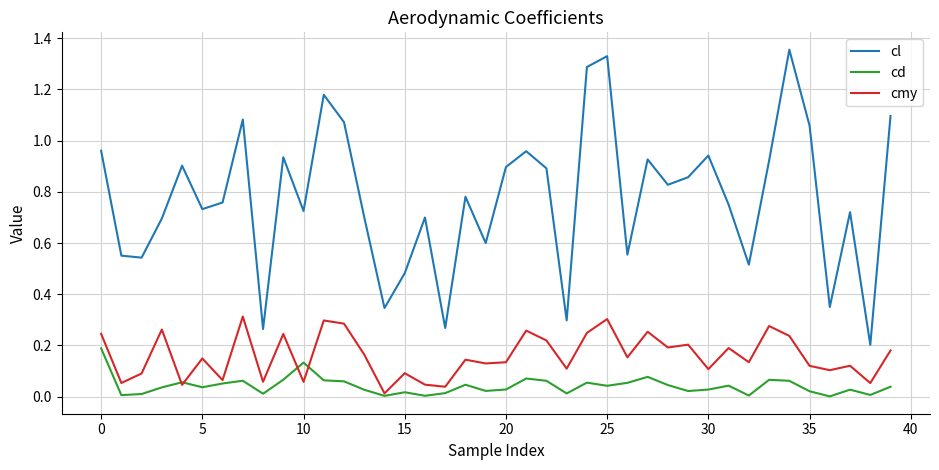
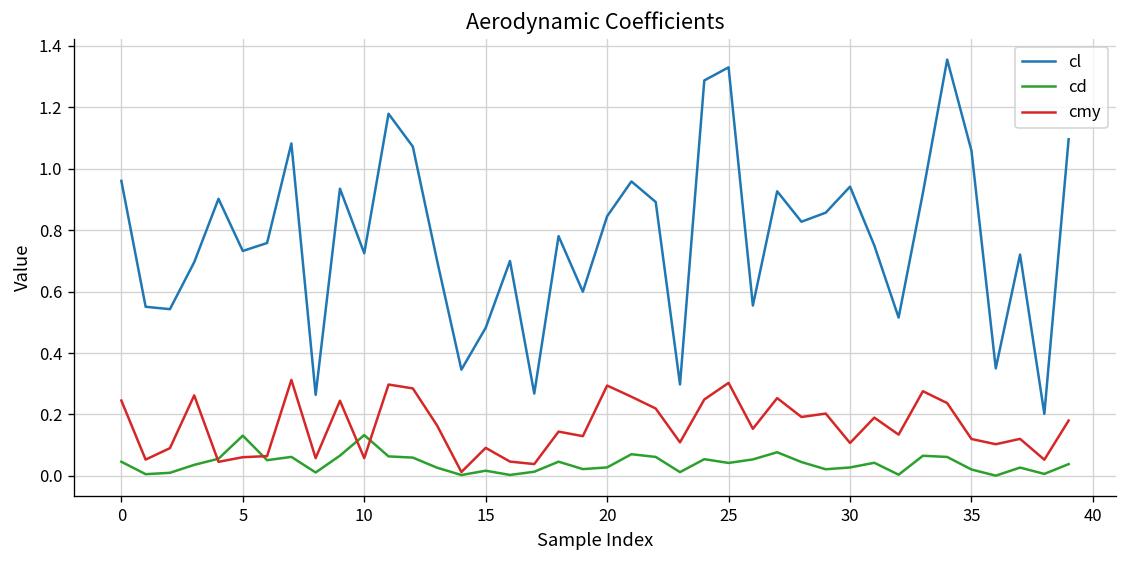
cd, 0: 0.19 -> 0.05
cd, 5: 0.04 -> 0.13
cmy, 5: 0.15 -> 0.06
cl, 20: 0.90 -> 0.85
cmy, 20: 0.13 -> 0.29
